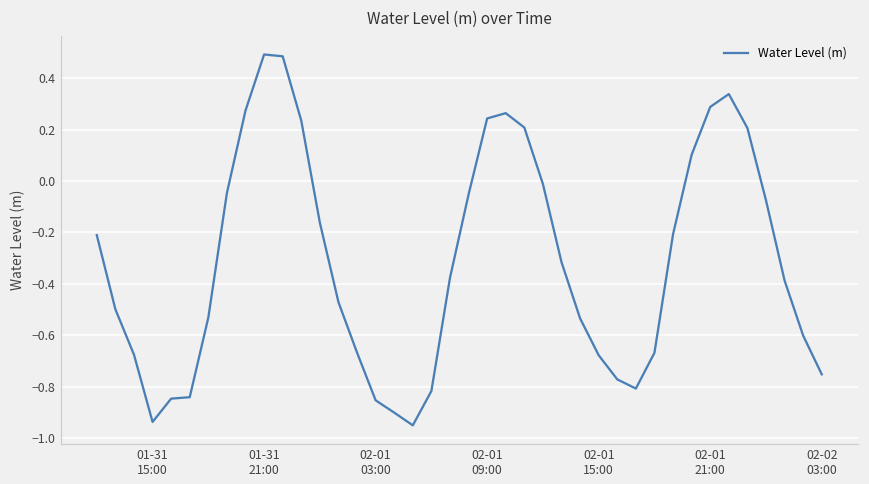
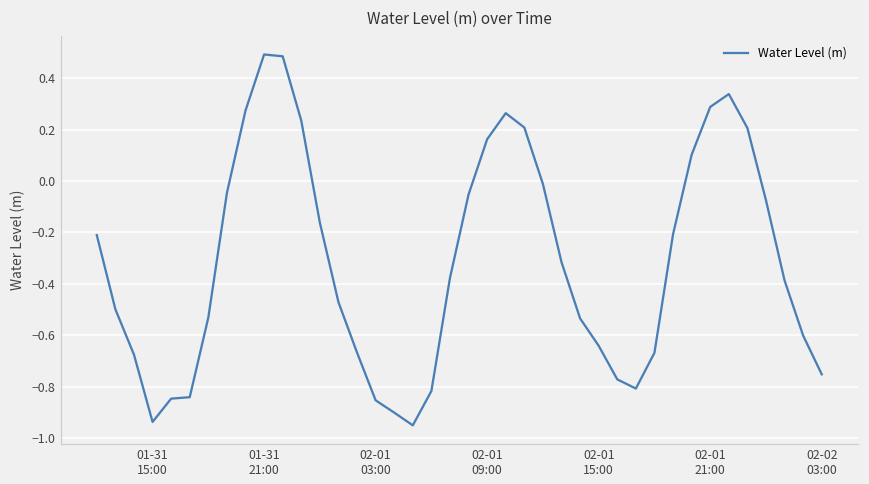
02-01 09:00: 0.24 -> 0.16
02-01 15:00: -0.68 -> -0.64
